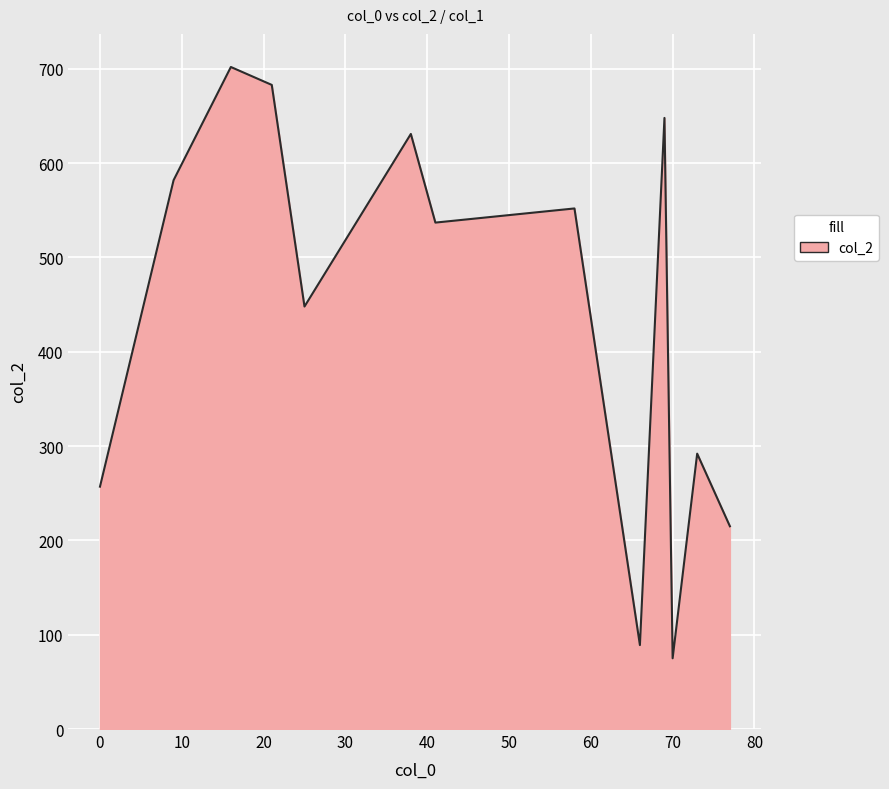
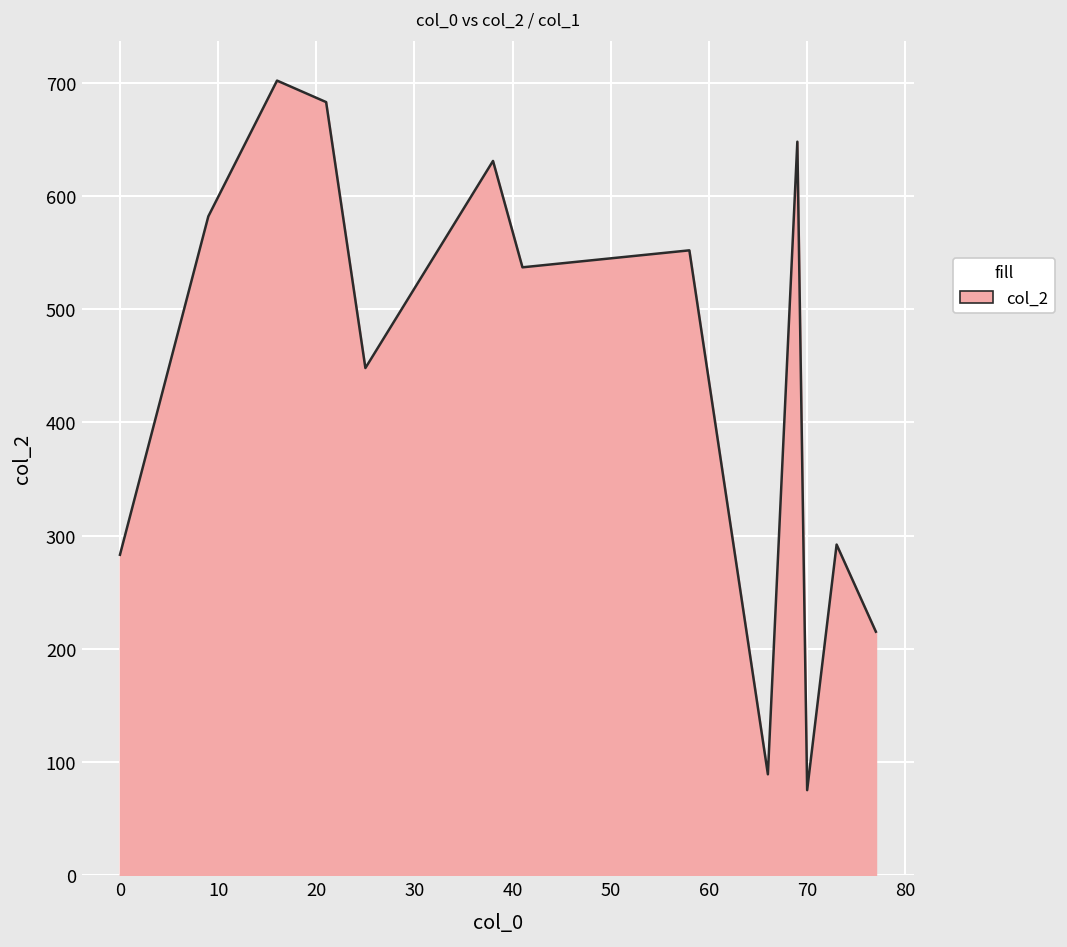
0: 260 -> 280
